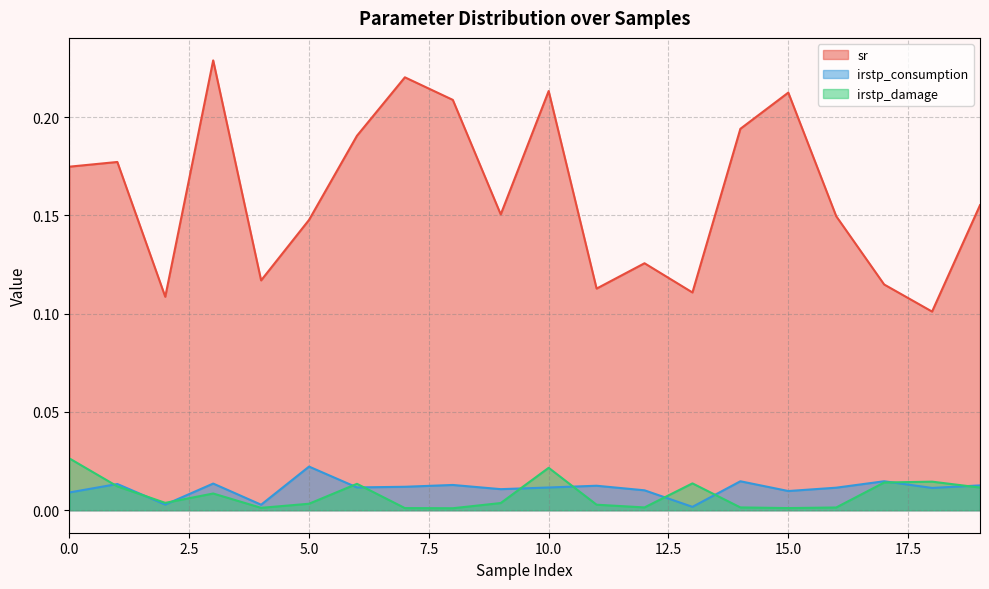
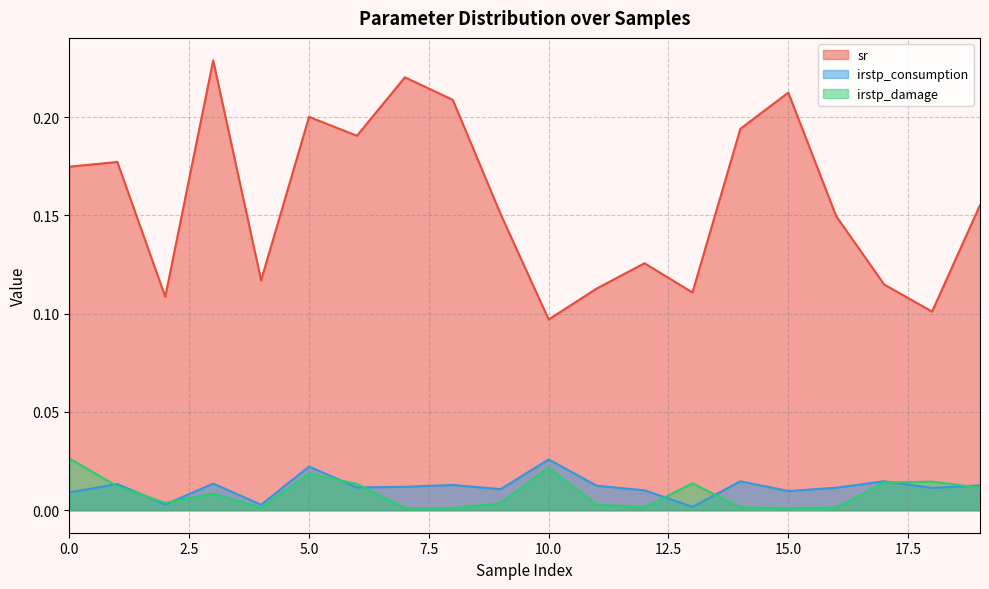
sr, 5.0: 0.148 -> 0.200
irstp_damage, 5.0: 0.003 -> 0.019
sr, 10.0: 0.213 -> 0.097
irstp_consumption, 10.0: 0.012 -> 0.026
